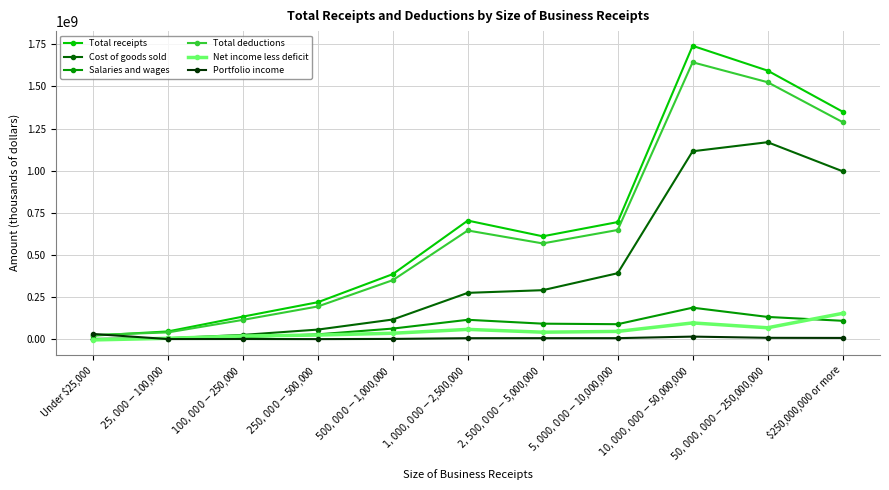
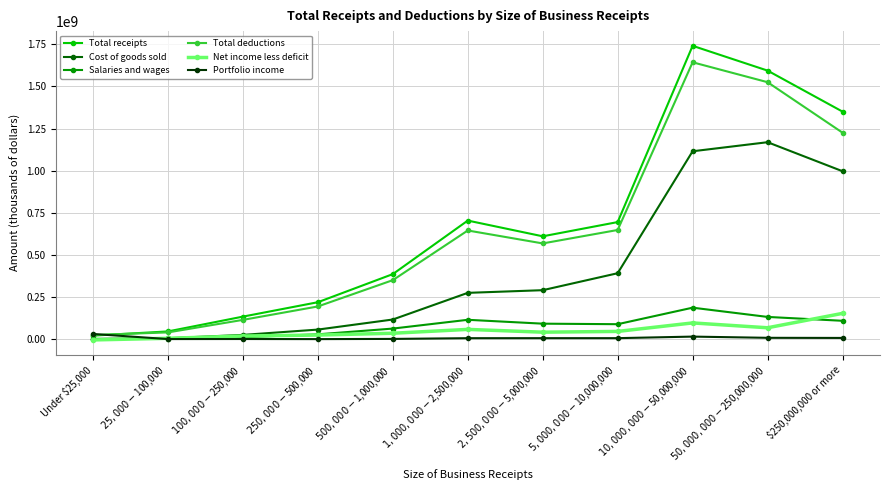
Total deductions, $250,000,000 or more: 1290000000 -> 1230000000
